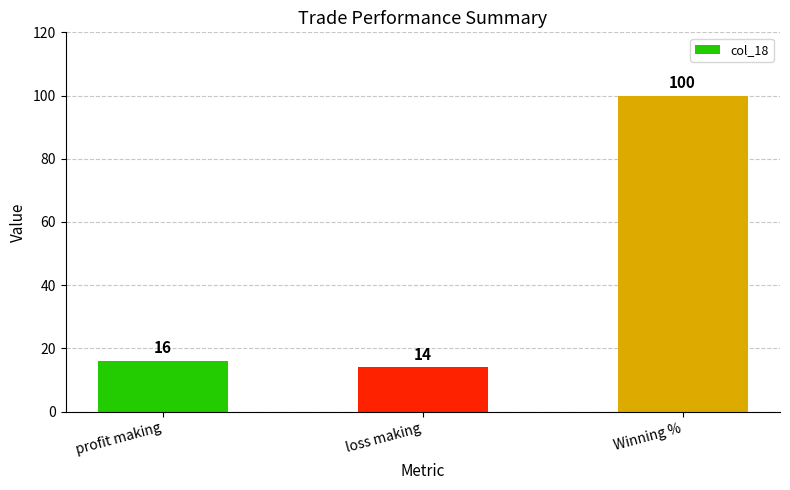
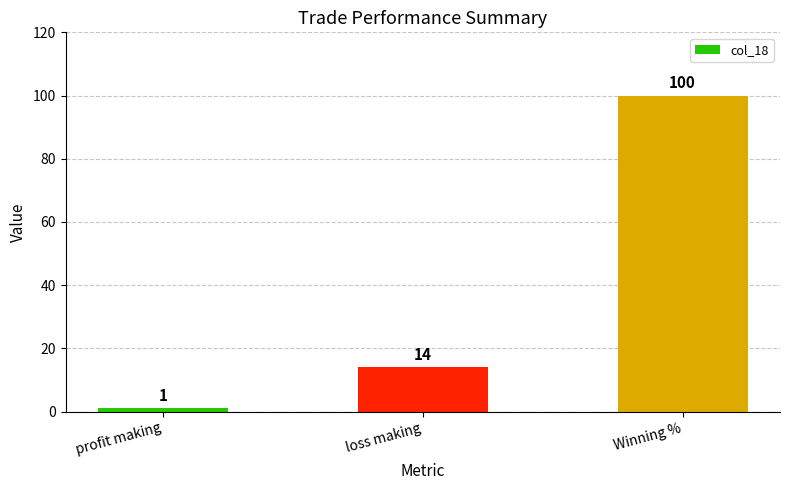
profit making: 16 -> 1
